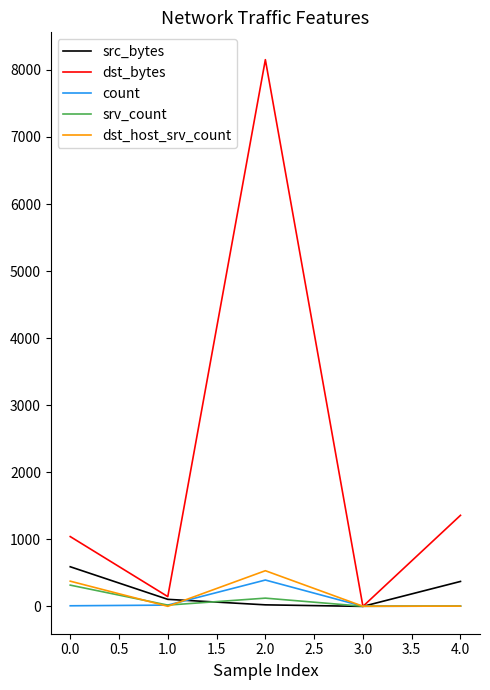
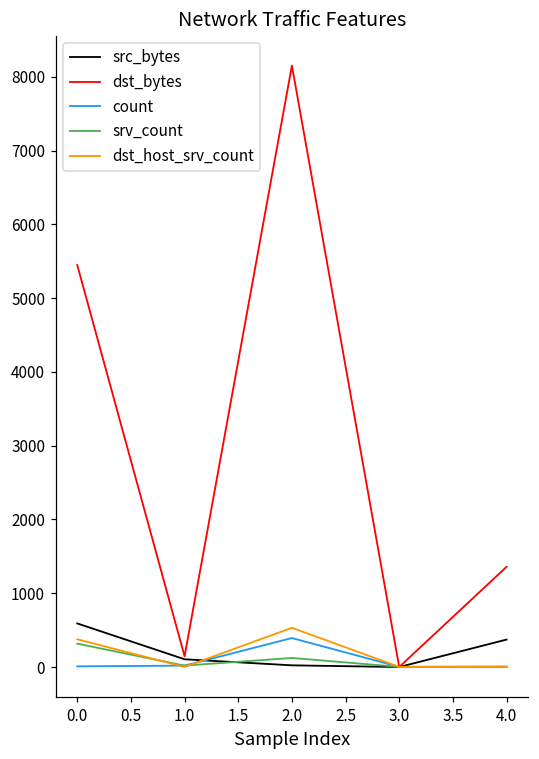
dst_bytes, 0.0: 1000 -> 5500
